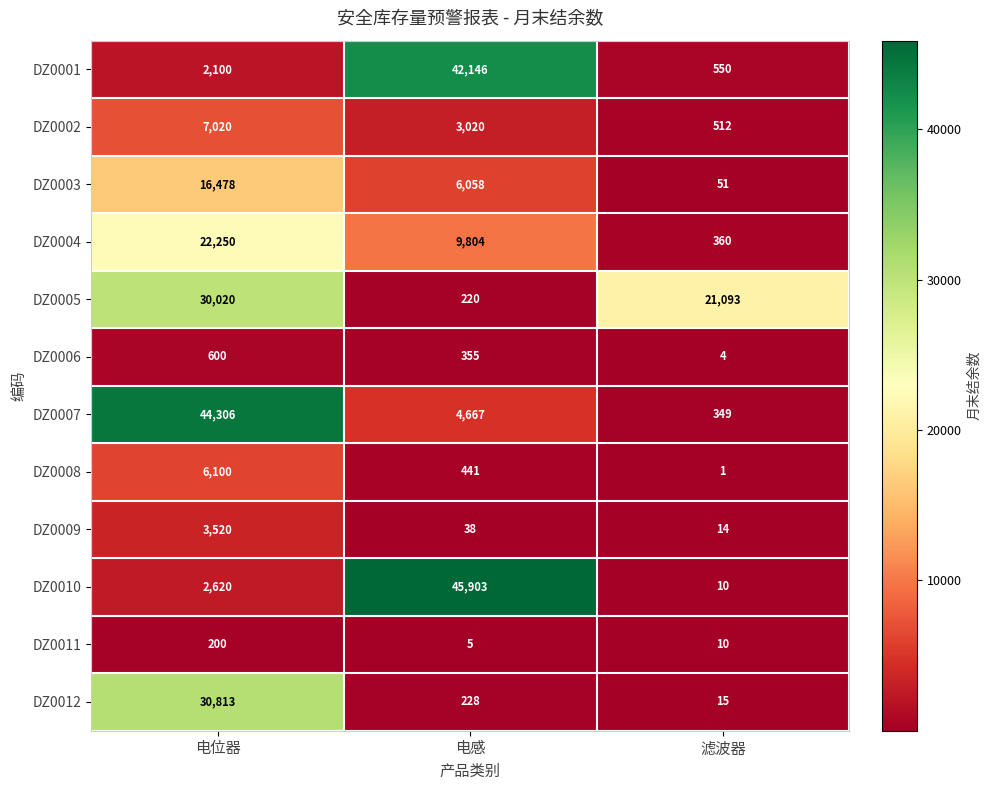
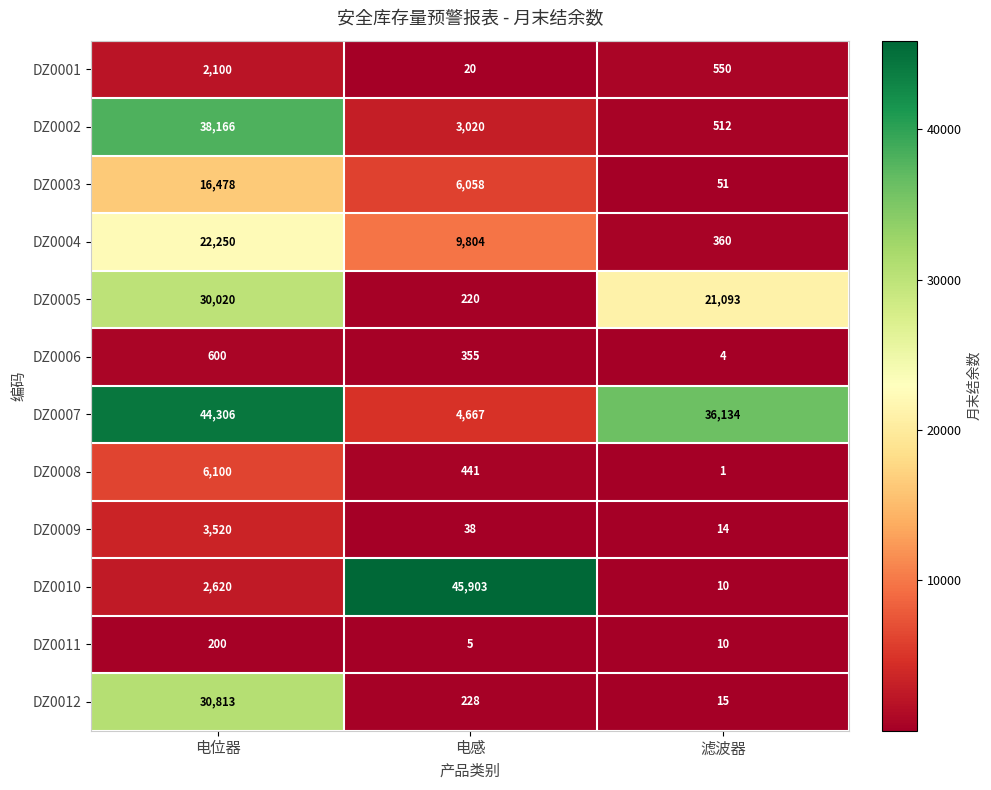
DZ0001, 电感: 42,146 -> 20
DZ0002, 电位器: 7,020 -> 38,166
DZ0007, 滤波器: 349 -> 36,134
